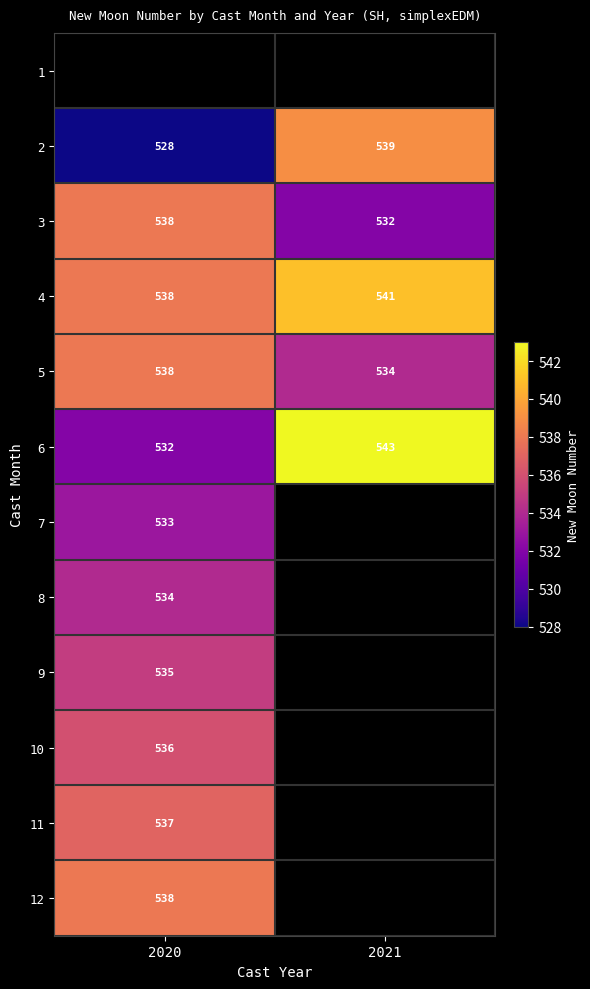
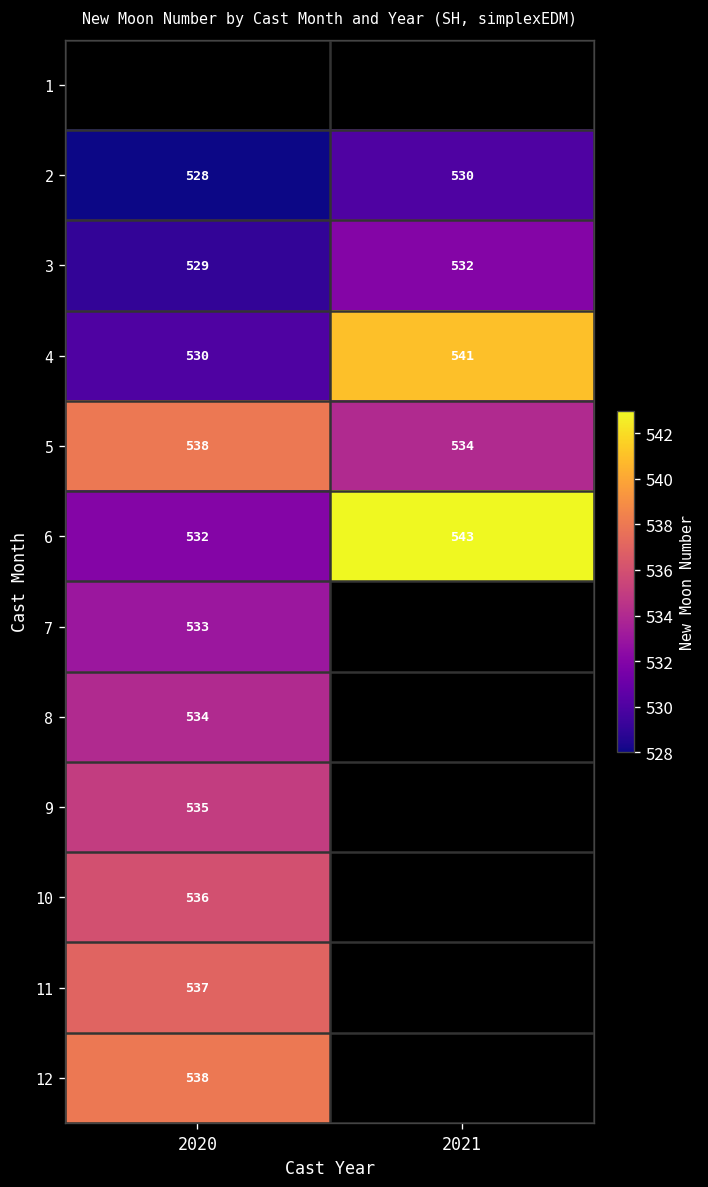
2, 2021: 539 -> 530
3, 2020: 538 -> 529
4, 2020: 538 -> 530
